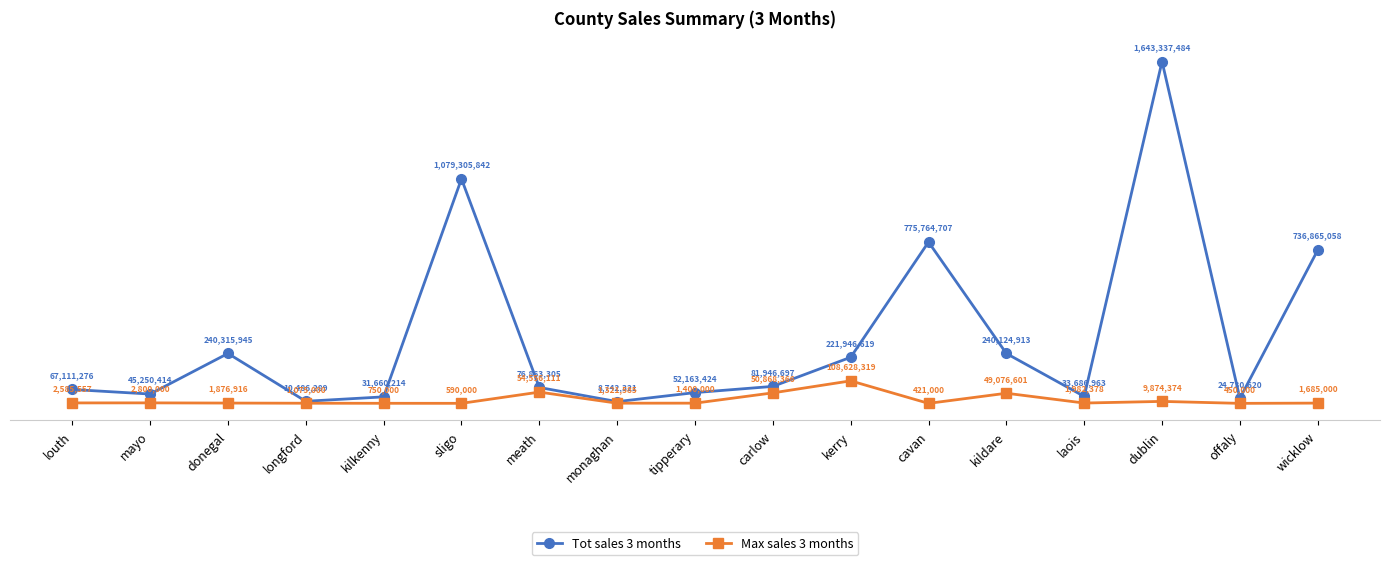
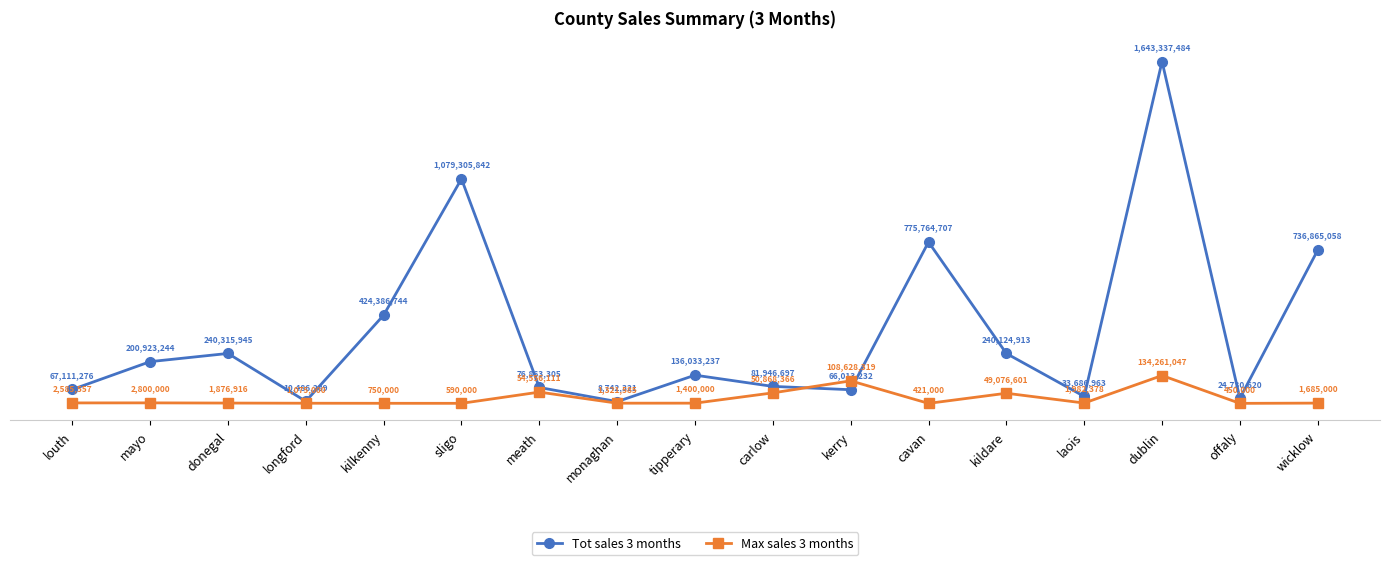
Tot sales 3 months, mayo: 45,250,414 -> 200,923,244
Tot sales 3 months, kilkenny: 31,660,214 -> 424,386,744
Tot sales 3 months, tipperary: 52,163,424 -> 136,033,237
Tot sales 3 months, kerry: 221,946,619 -> 66,013,232
Max sales 3 months, dublin: 9,874,374 -> 134,261,047
